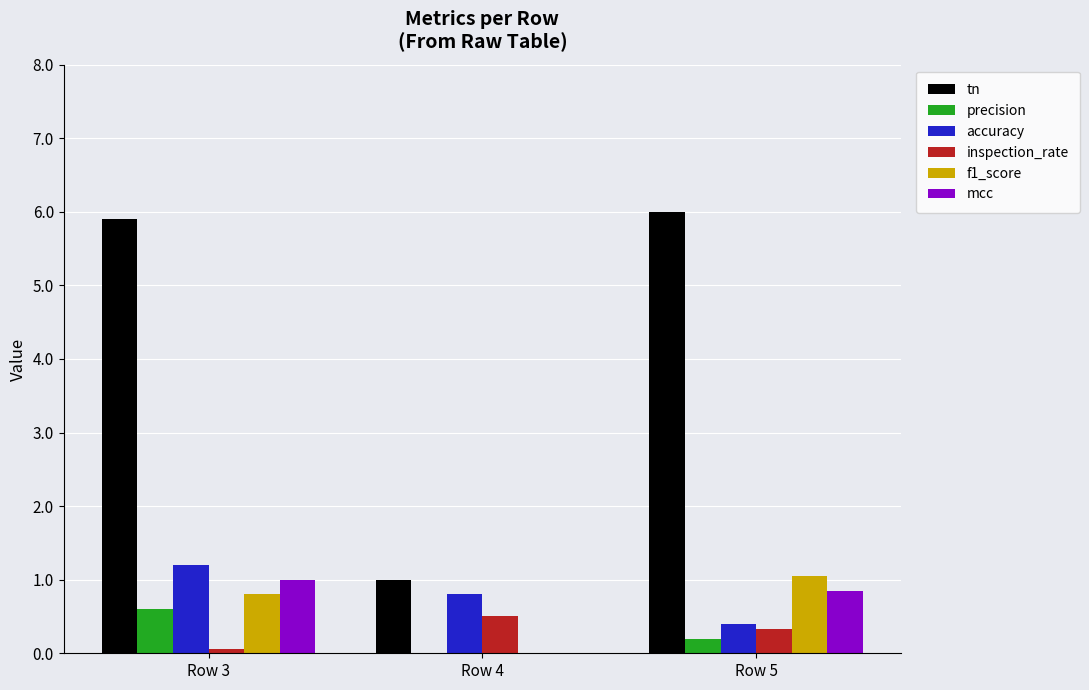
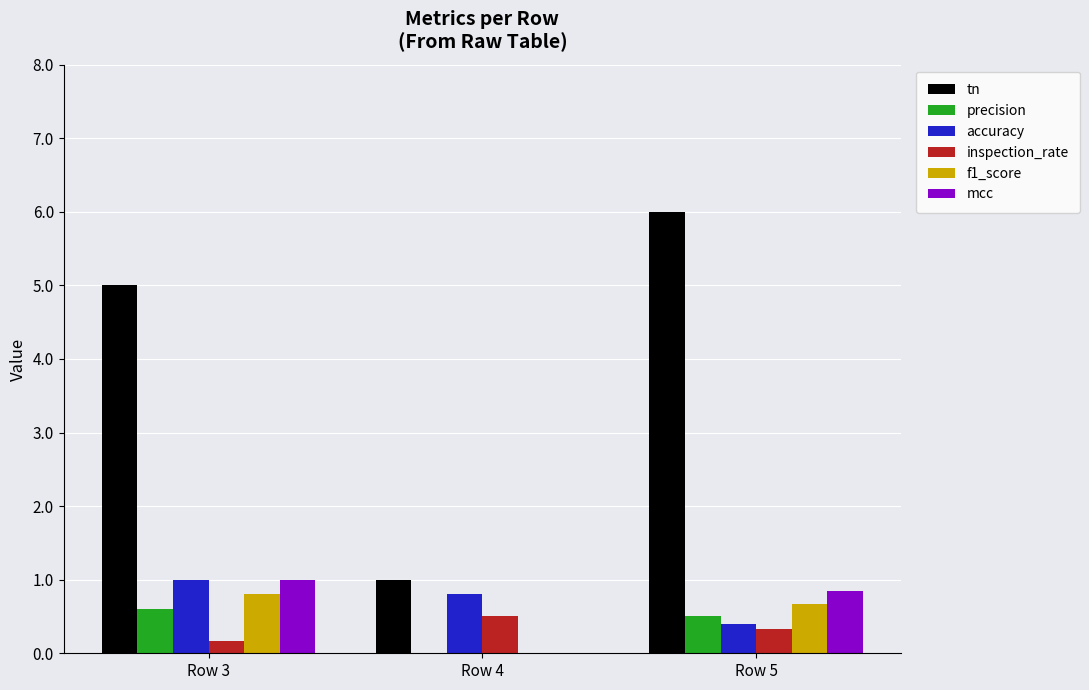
tn, Row 3: 5.9 -> 5.0
accuracy, Row 3: 1.2 -> 1.0
inspection_rate, Row 3: 0.1 -> 0.2
precision, Row 5: 0.2 -> 0.5
f1_score, Row 5: 1.1 -> 0.7
